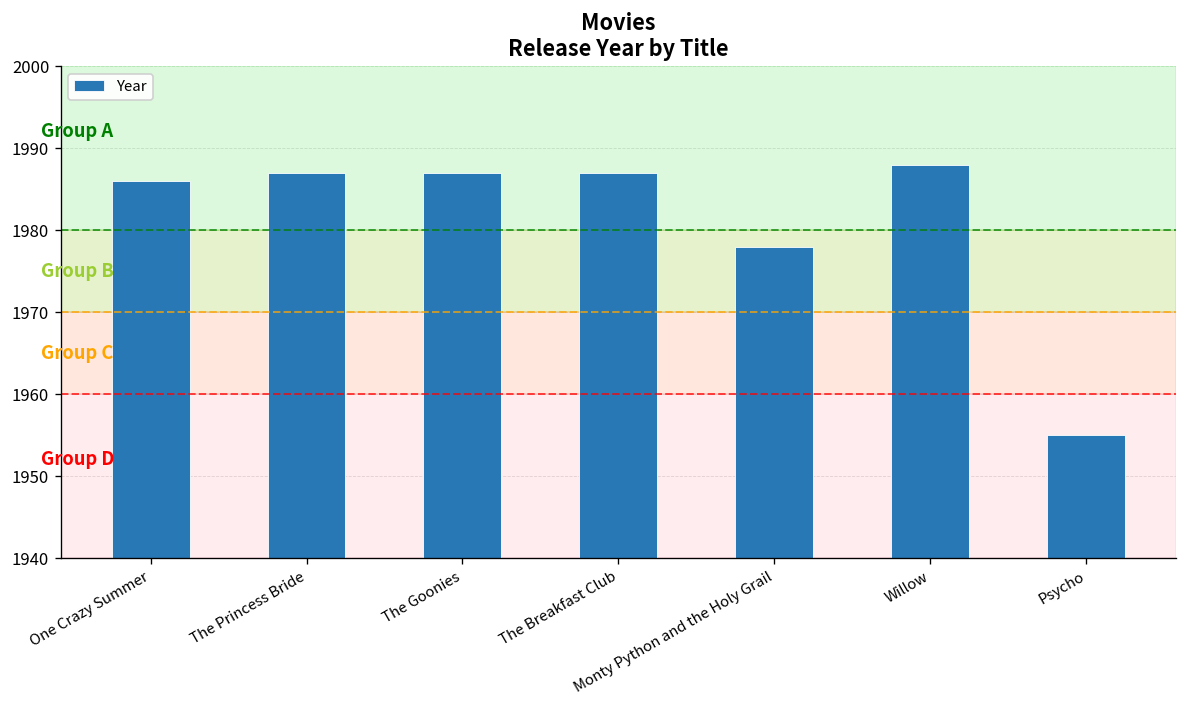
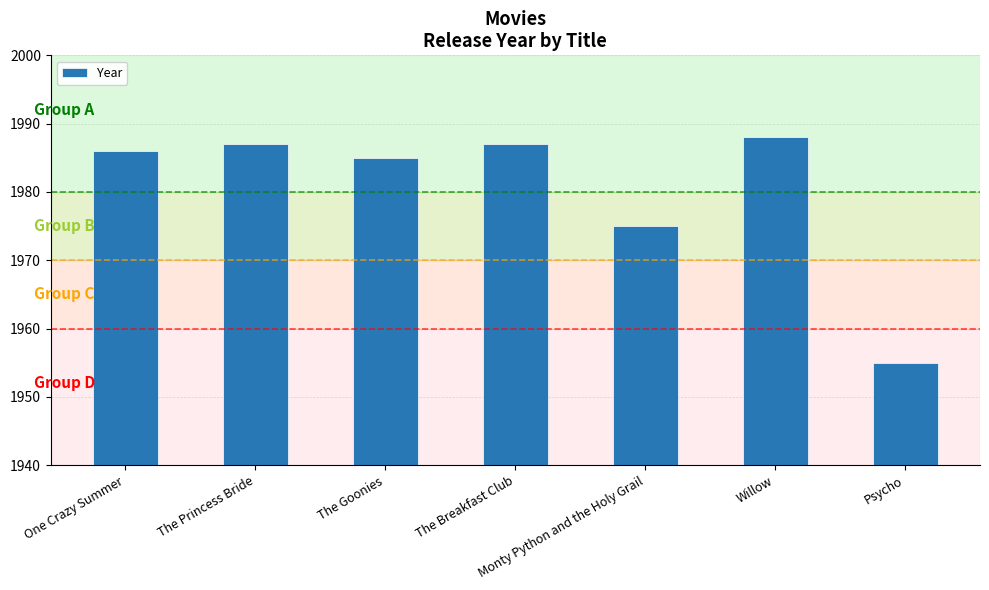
The Goonies: 1987 -> 1985
Monty Python and the Holy Grail: 1978 -> 1975
